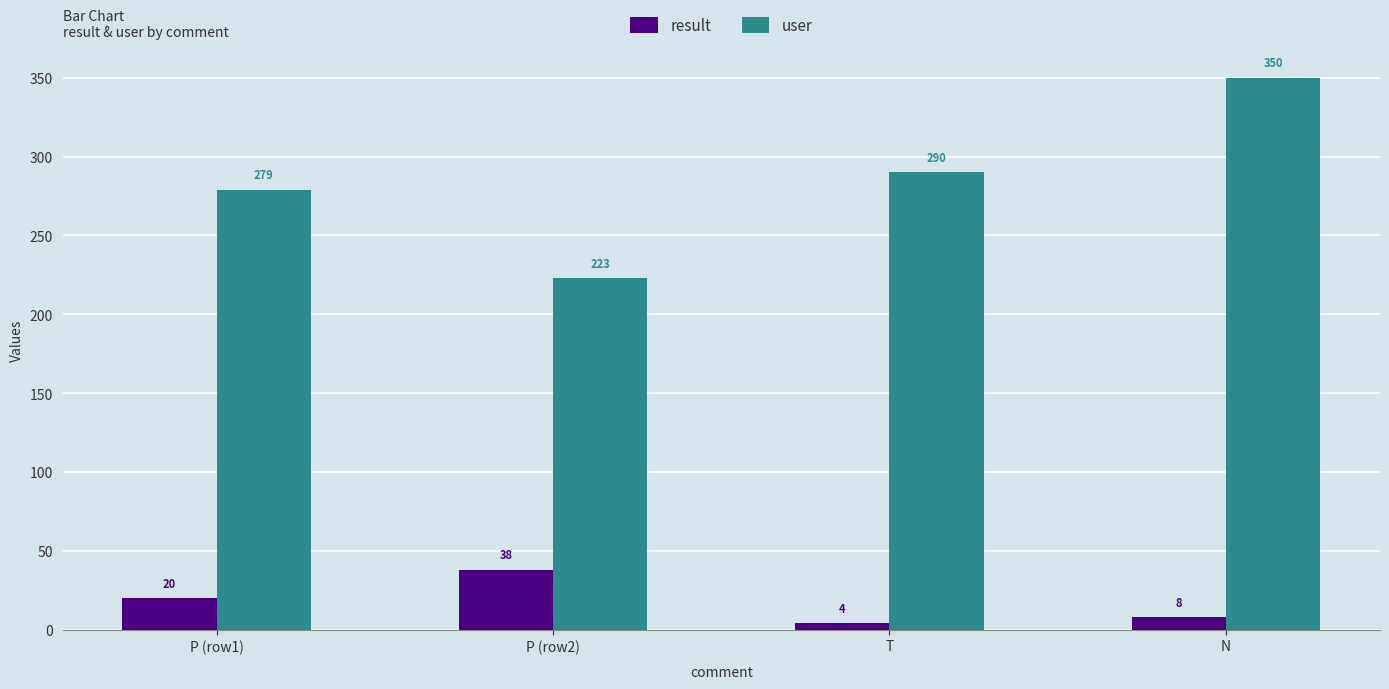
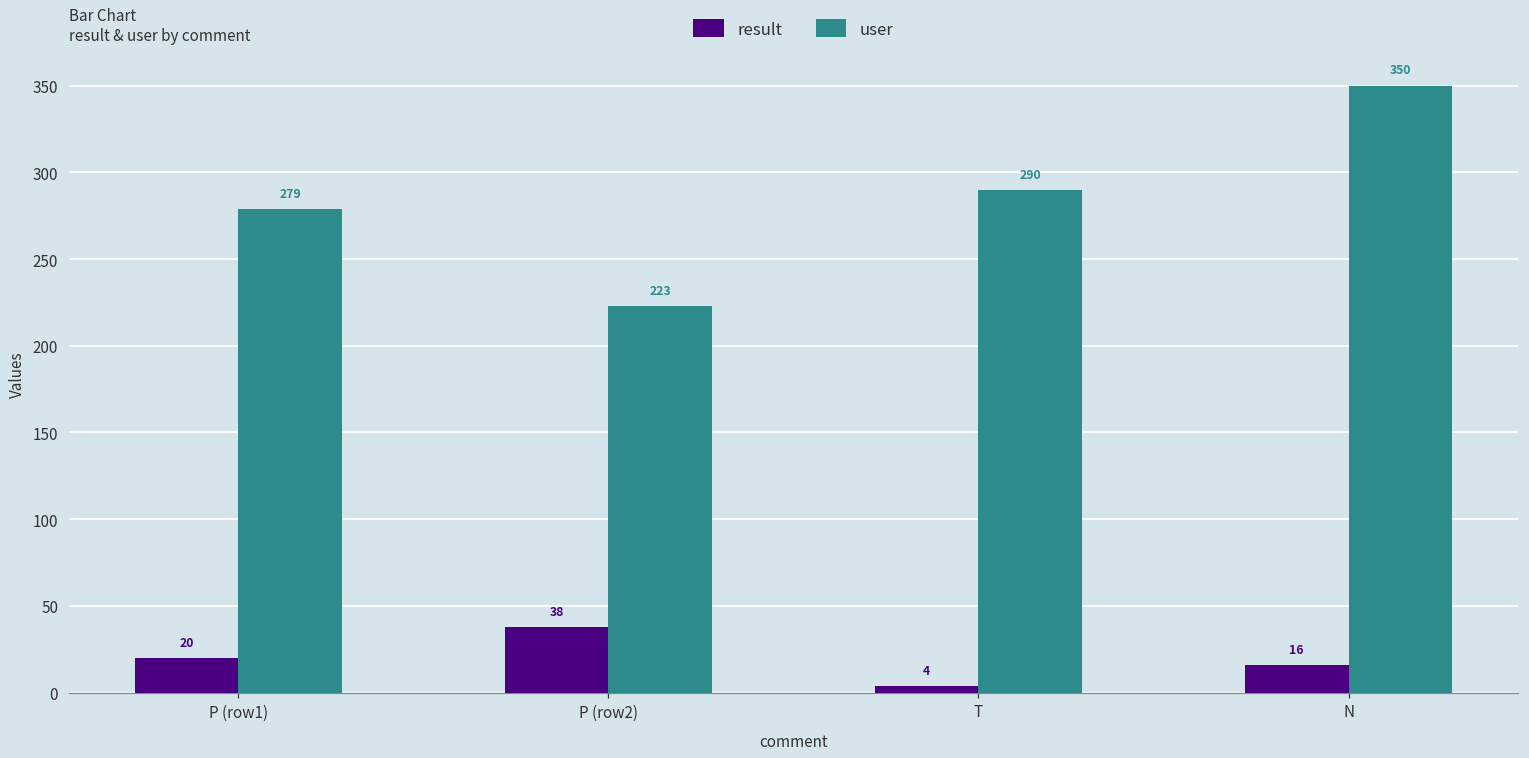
result, N: 8 -> 16
